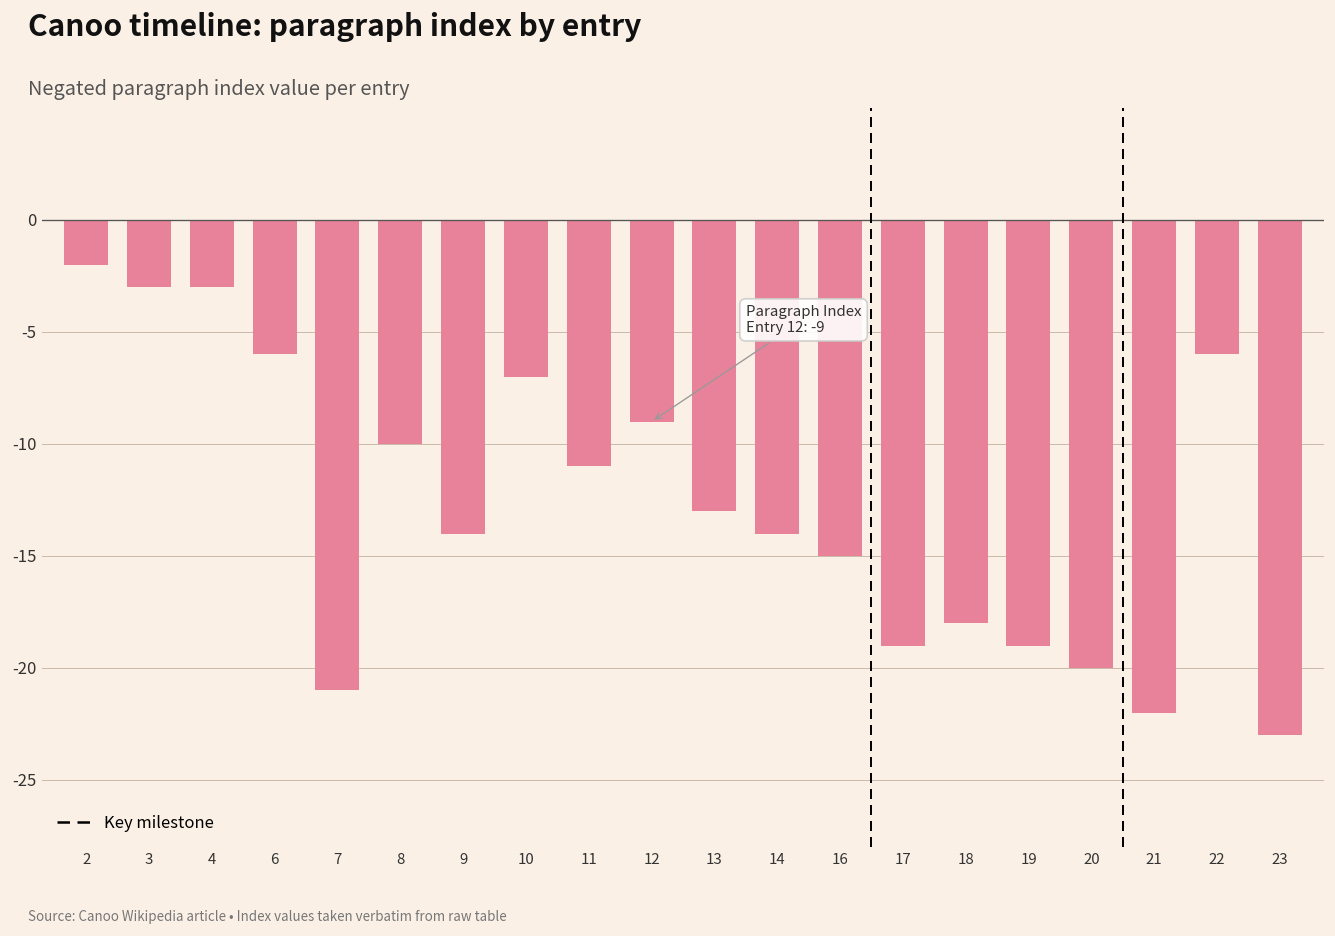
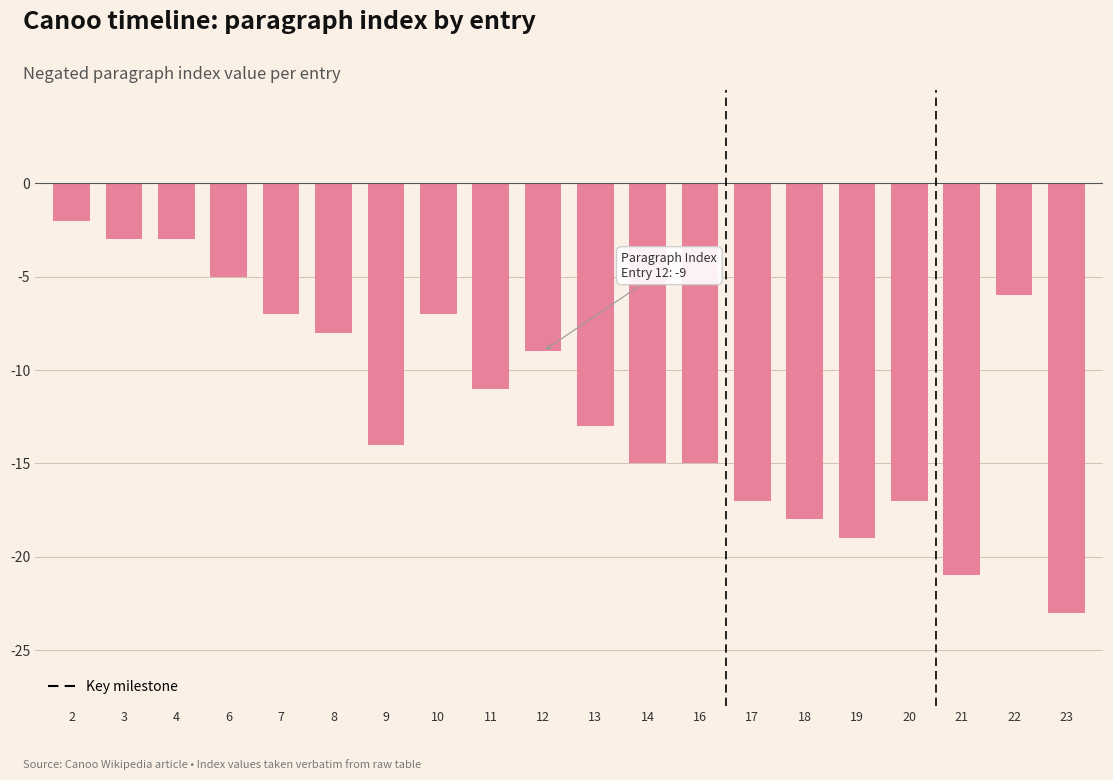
6: -6.0 -> -5.0
7: -21.0 -> -7.0
8: -10.0 -> -8.0
14: -14.0 -> -15.0
17: -19.0 -> -17.0
20: -20.0 -> -17.0
21: -22.0 -> -21.0
